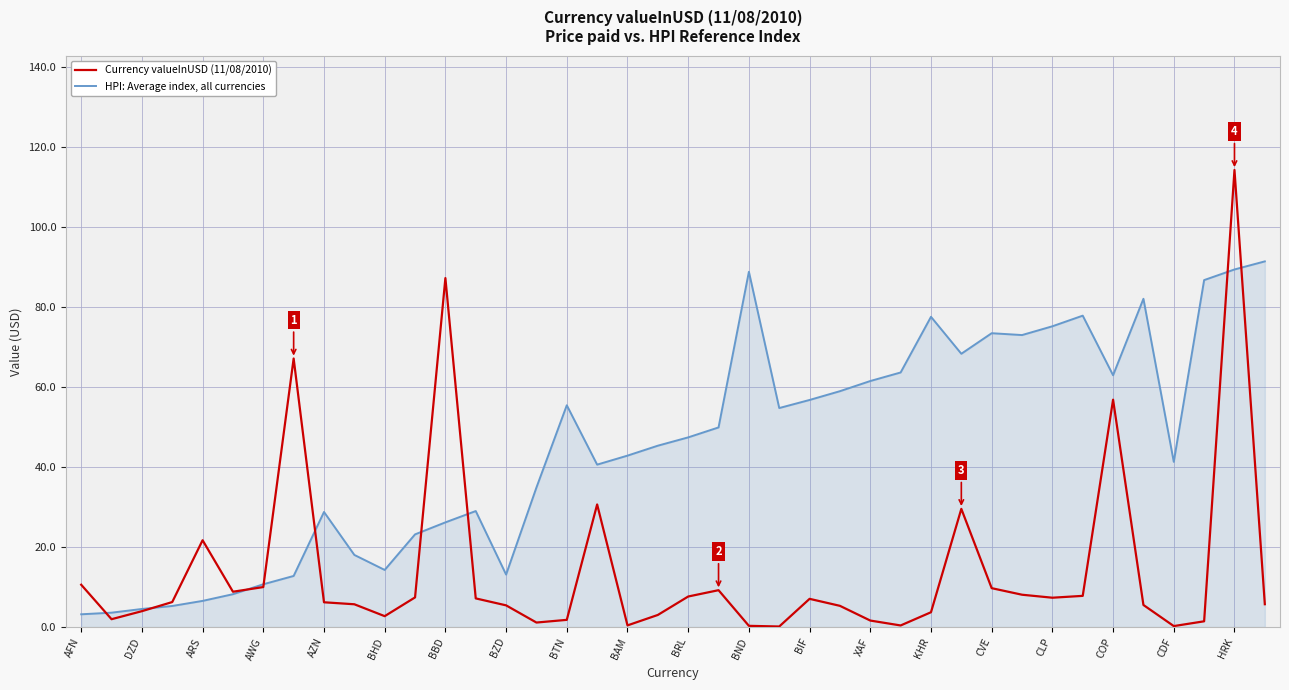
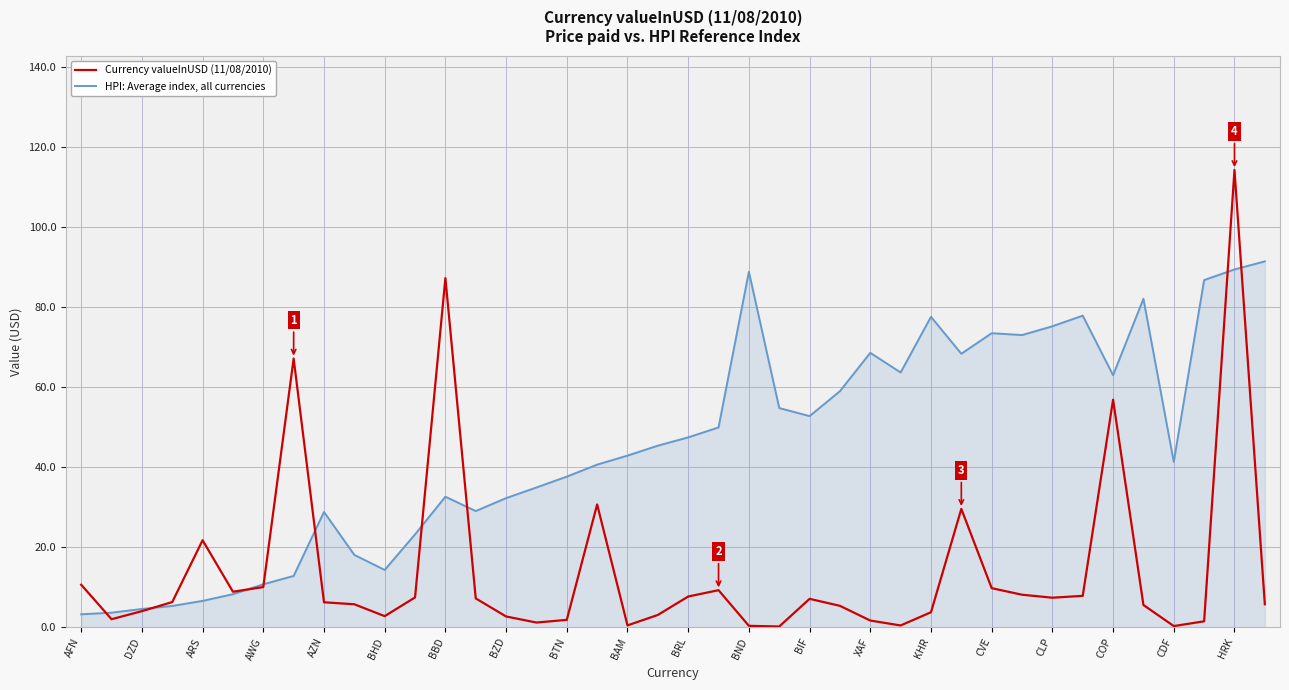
HPI: Average index, all currencies, BBD: 26 -> 33
Currency valueInUSD (11/08/2010), BZD: 5 -> 3
HPI: Average index, all currencies, BZD: 13 -> 32
HPI: Average index, all currencies, BTN: 55 -> 38
HPI: Average index, all currencies, BIF: 57 -> 53
HPI: Average index, all currencies, XAF: 62 -> 69
